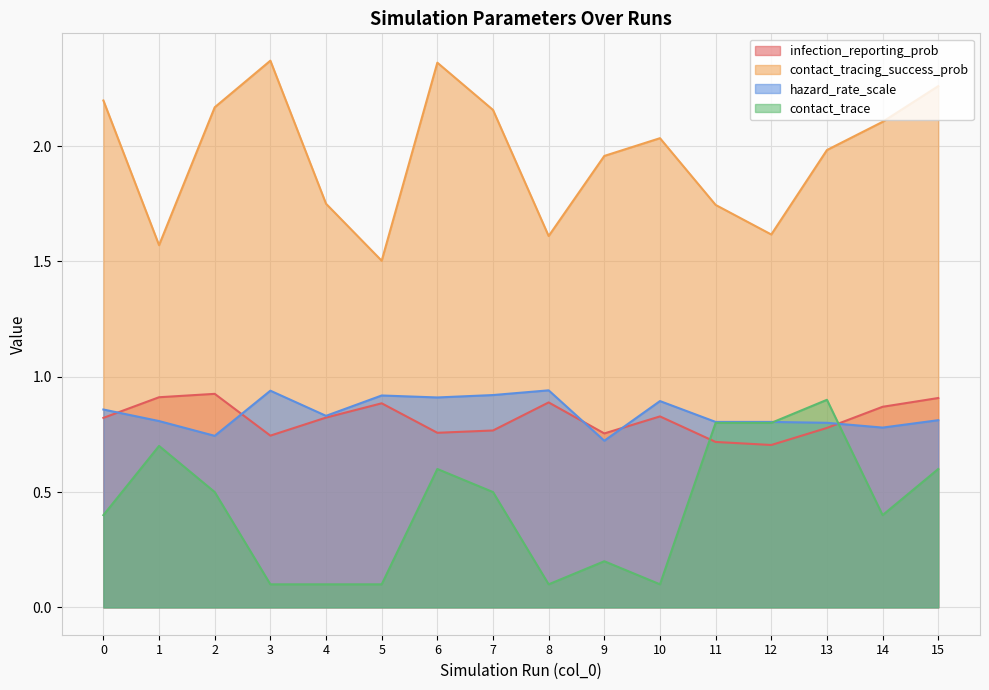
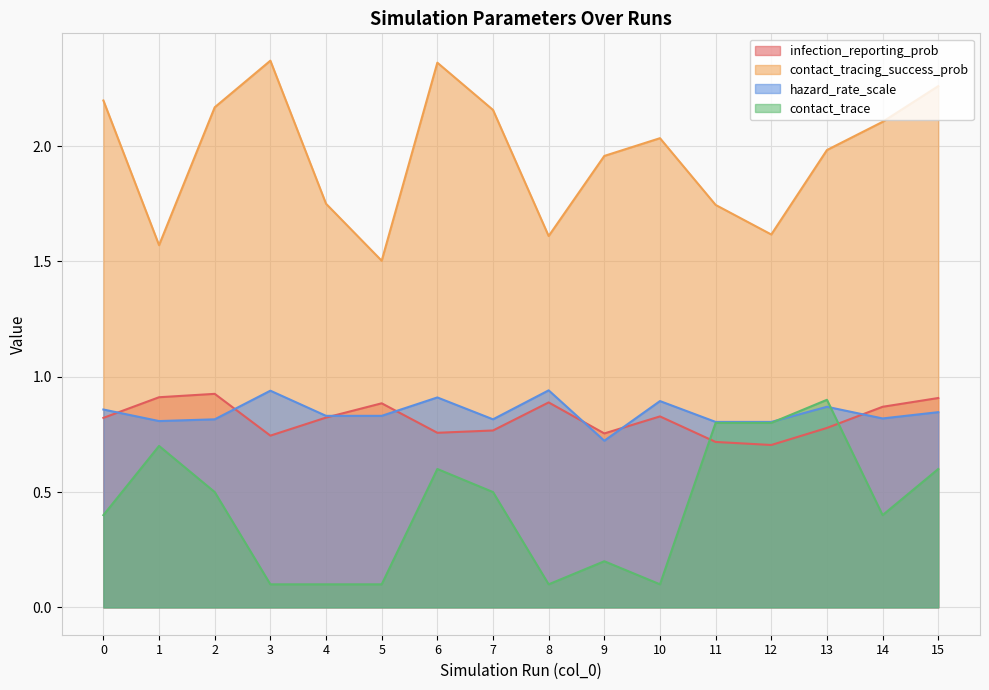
hazard_rate_scale, 2: 0.74 -> 0.82
hazard_rate_scale, 5: 0.92 -> 0.83
hazard_rate_scale, 7: 0.92 -> 0.82
hazard_rate_scale, 13: 0.80 -> 0.87
hazard_rate_scale, 14: 0.78 -> 0.82
hazard_rate_scale, 15: 0.81 -> 0.85
